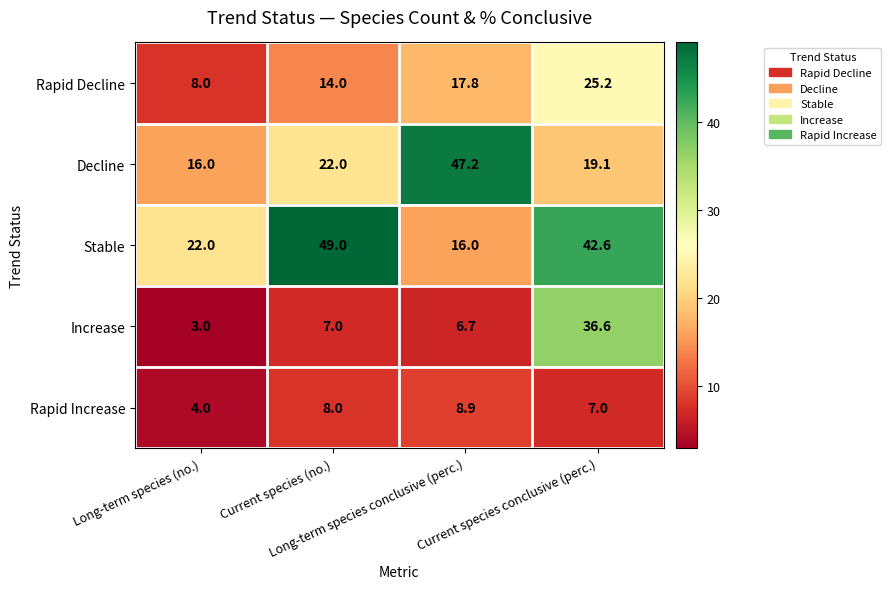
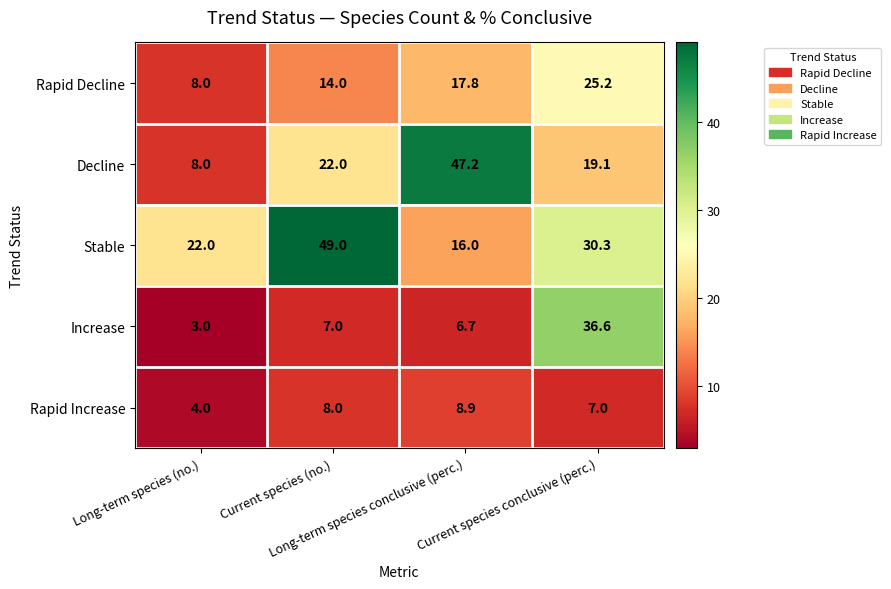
Decline, Long-term species (no.): 16.0 -> 8.0
Stable, Current species conclusive (perc.): 42.6 -> 30.3
